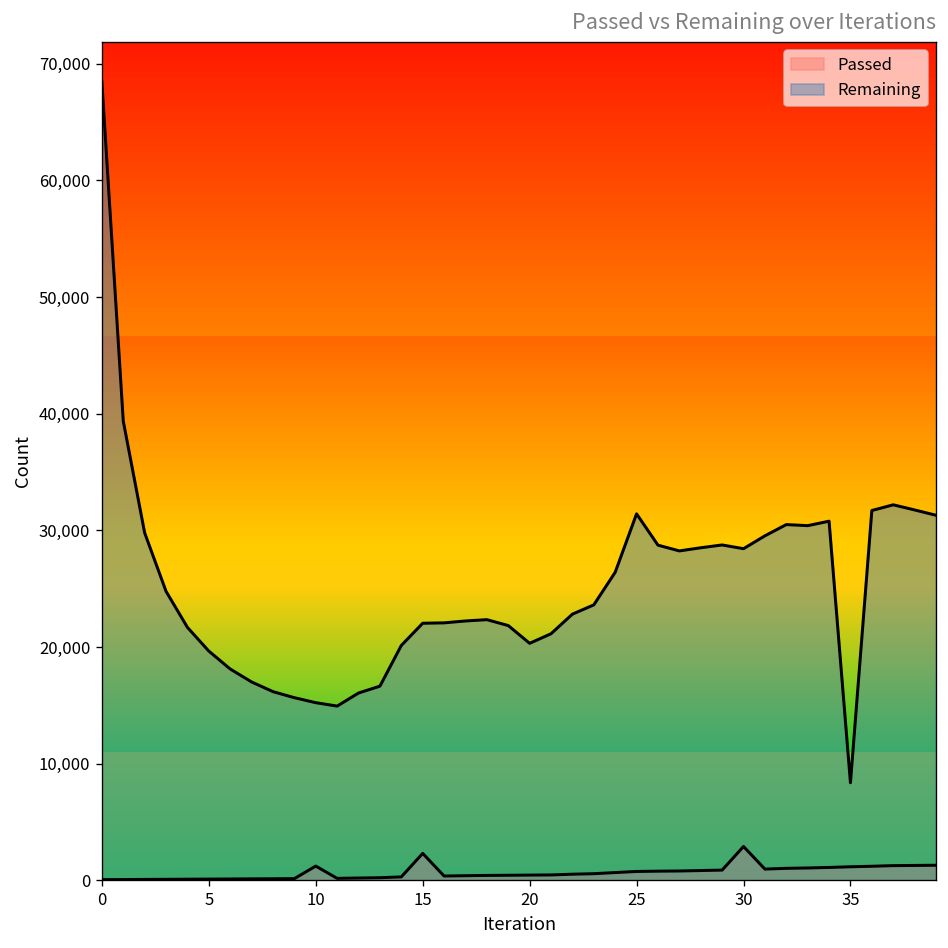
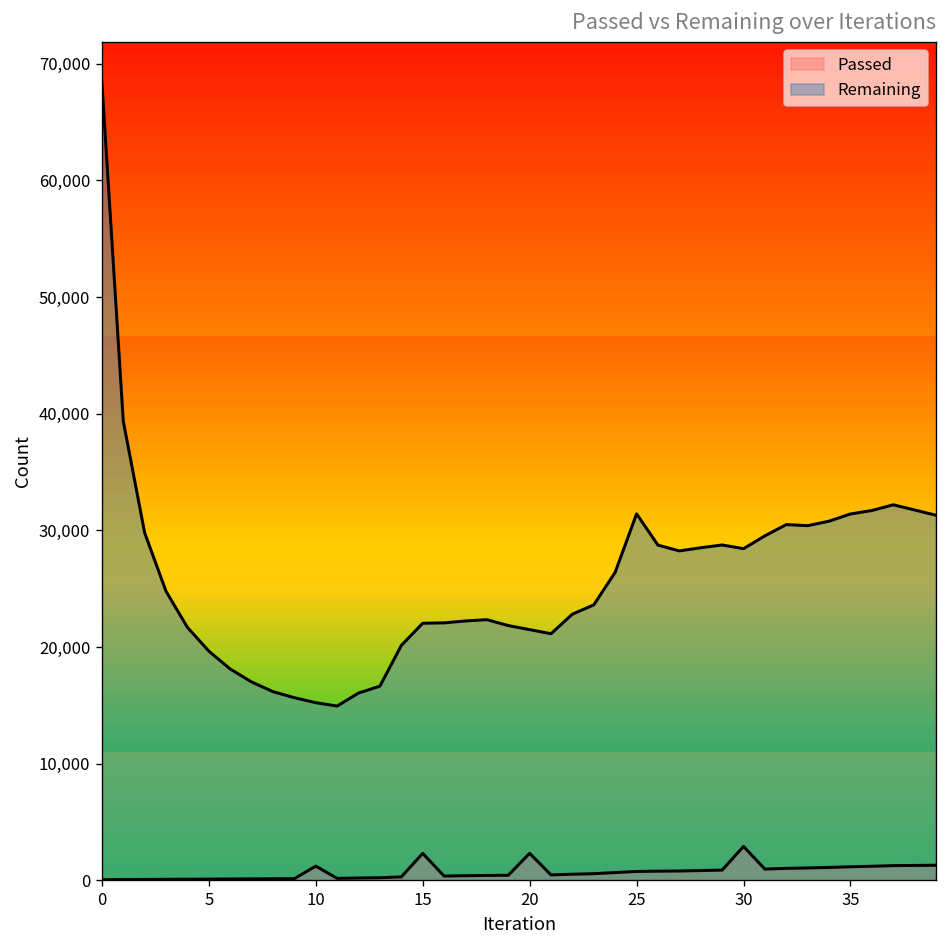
Passed, 20: 0 -> 2,000
Remaining, 20: 20,000 -> 22,000
Remaining, 35: 8,000 -> 31,000
